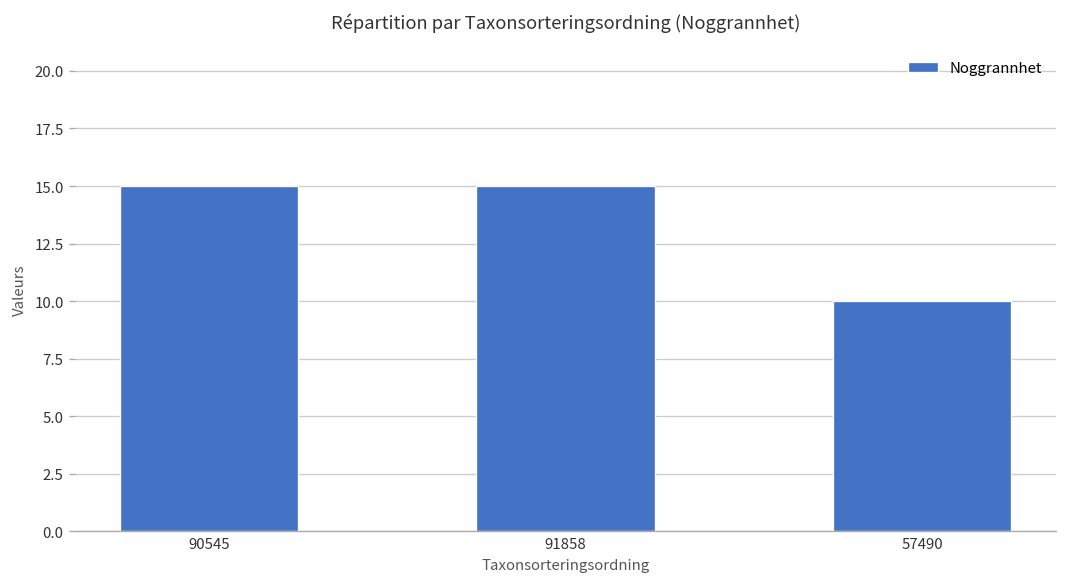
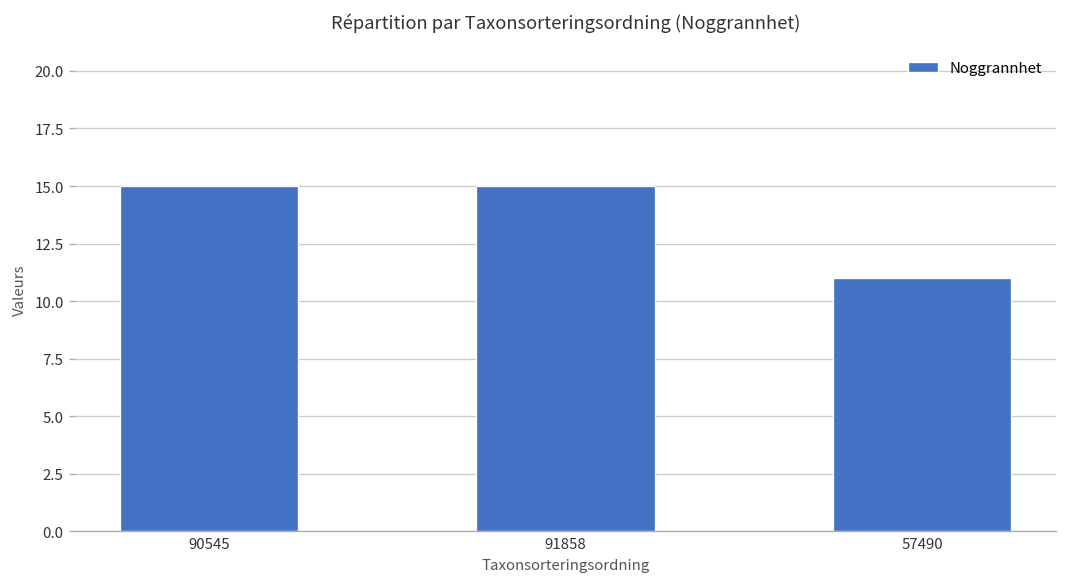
57490: 10 -> 11
